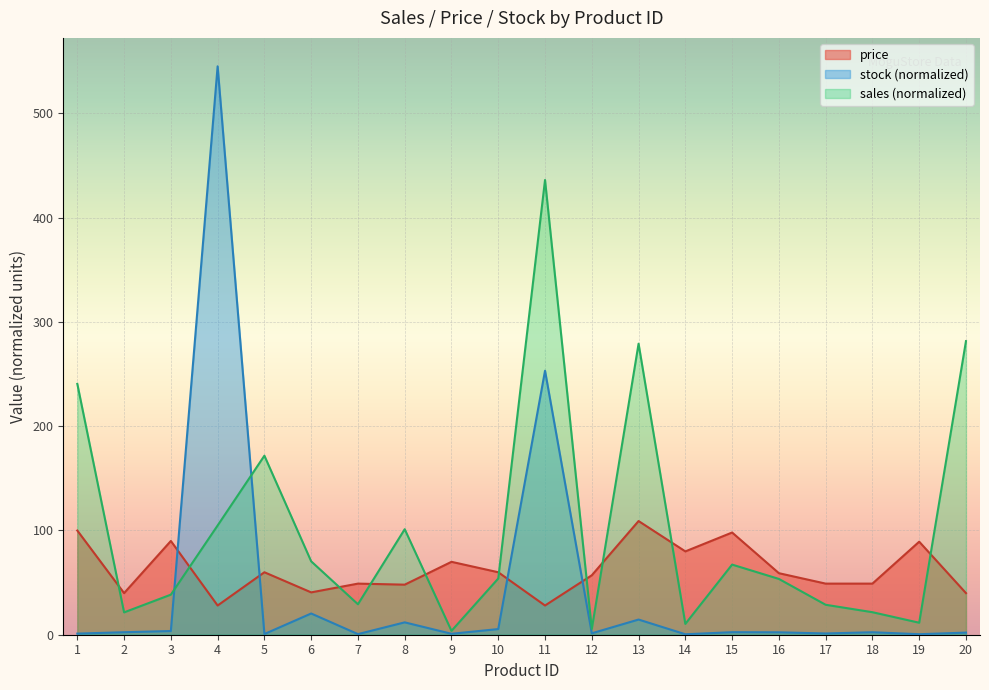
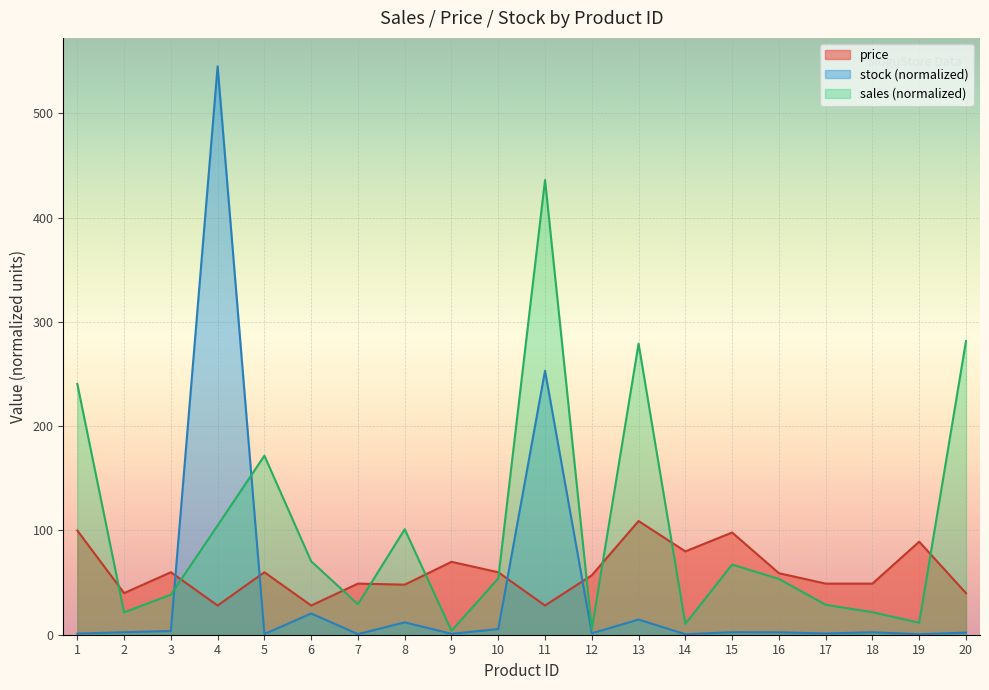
price, 3: 90 -> 60
price, 6: 41 -> 28
